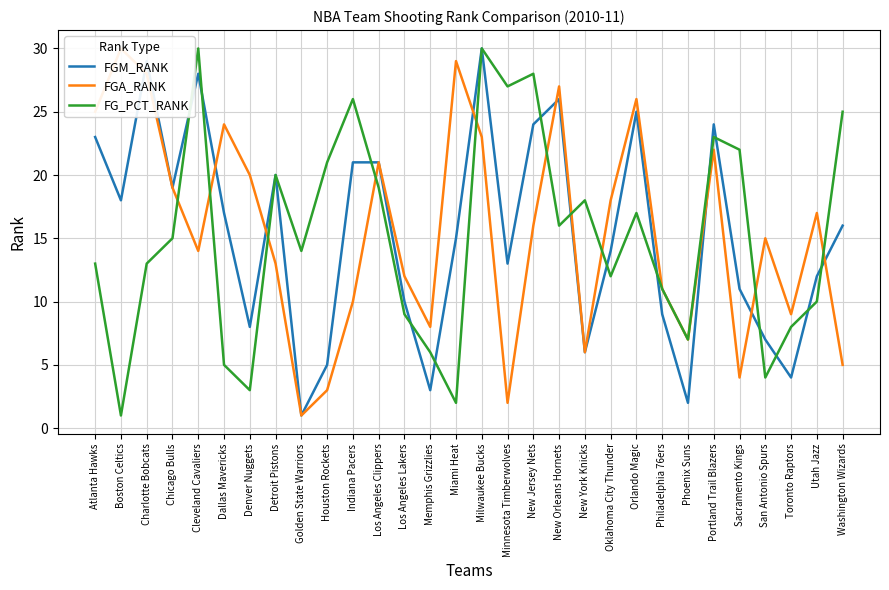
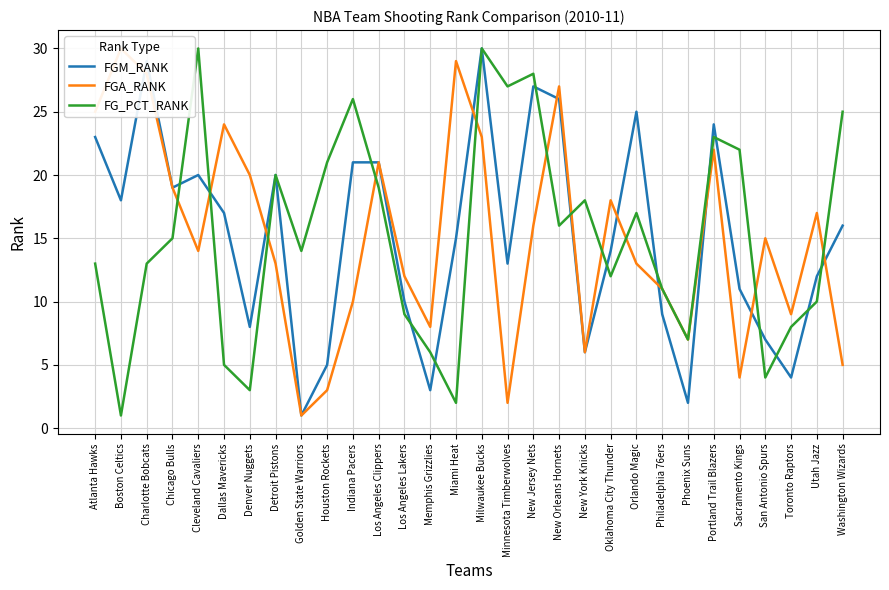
FGM_RANK, Cleveland Cavaliers: 28 -> 20
FGM_RANK, New Jersey Nets: 24 -> 27
FGA_RANK, Orlando Magic: 26 -> 13
